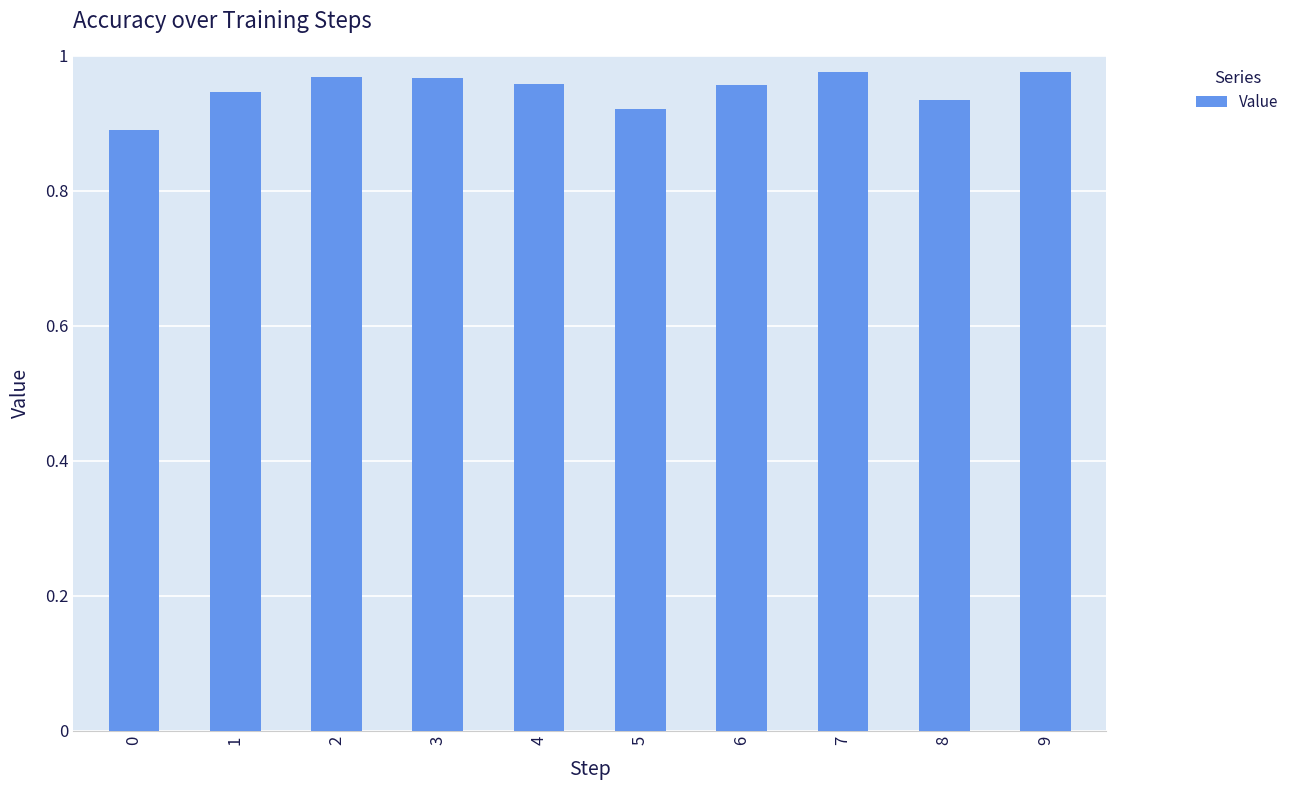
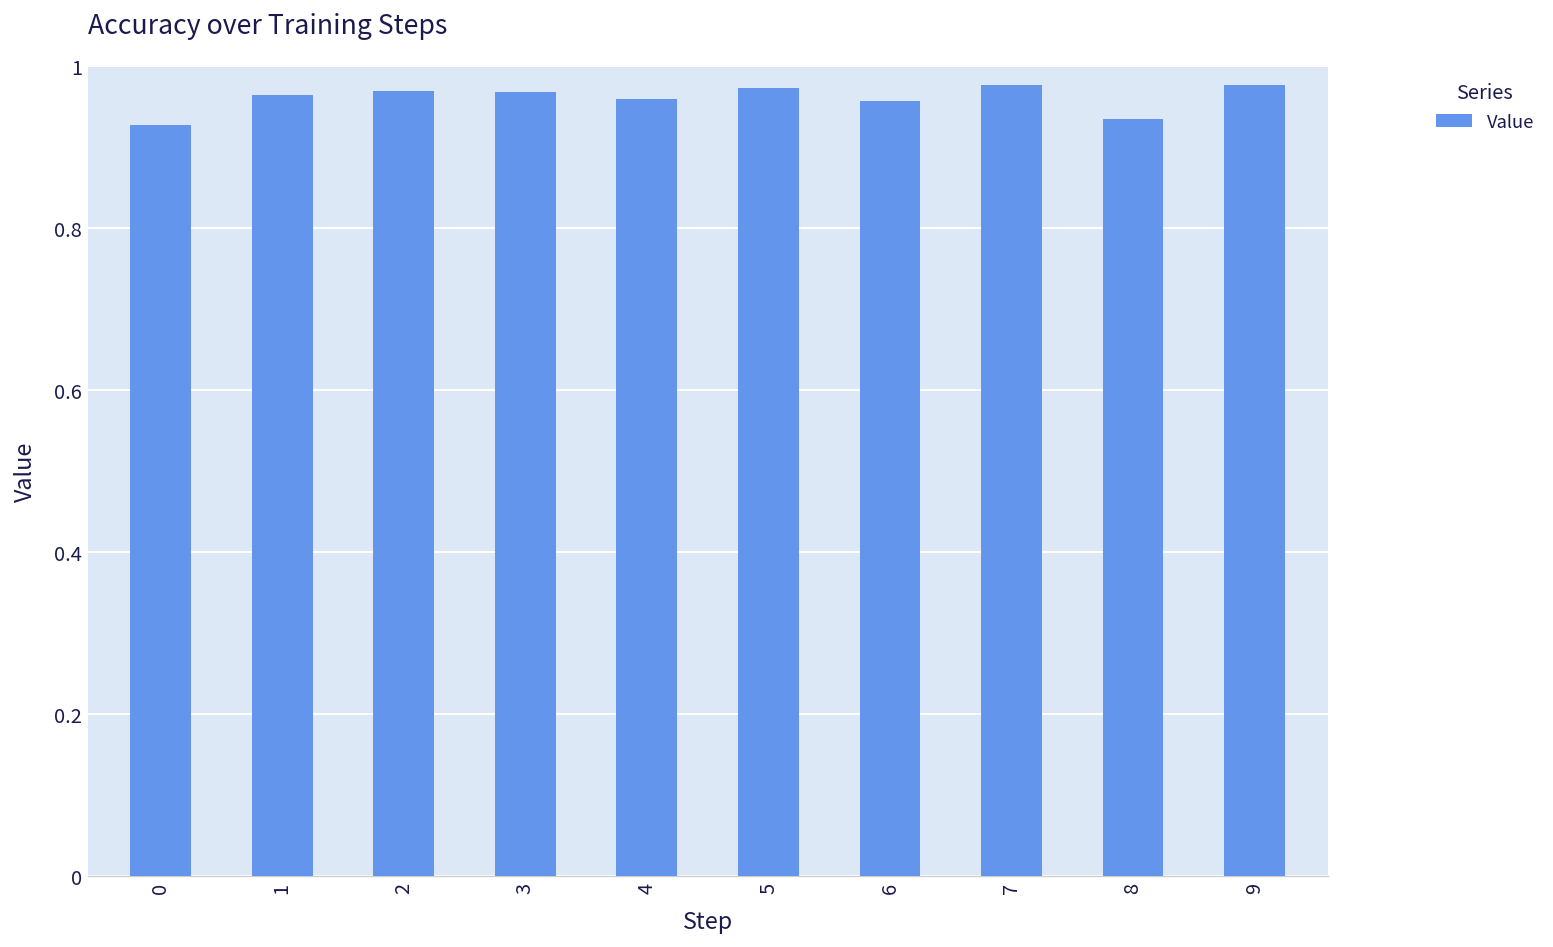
0: 0.89 -> 0.93
1: 0.95 -> 0.96
5: 0.92 -> 0.97
